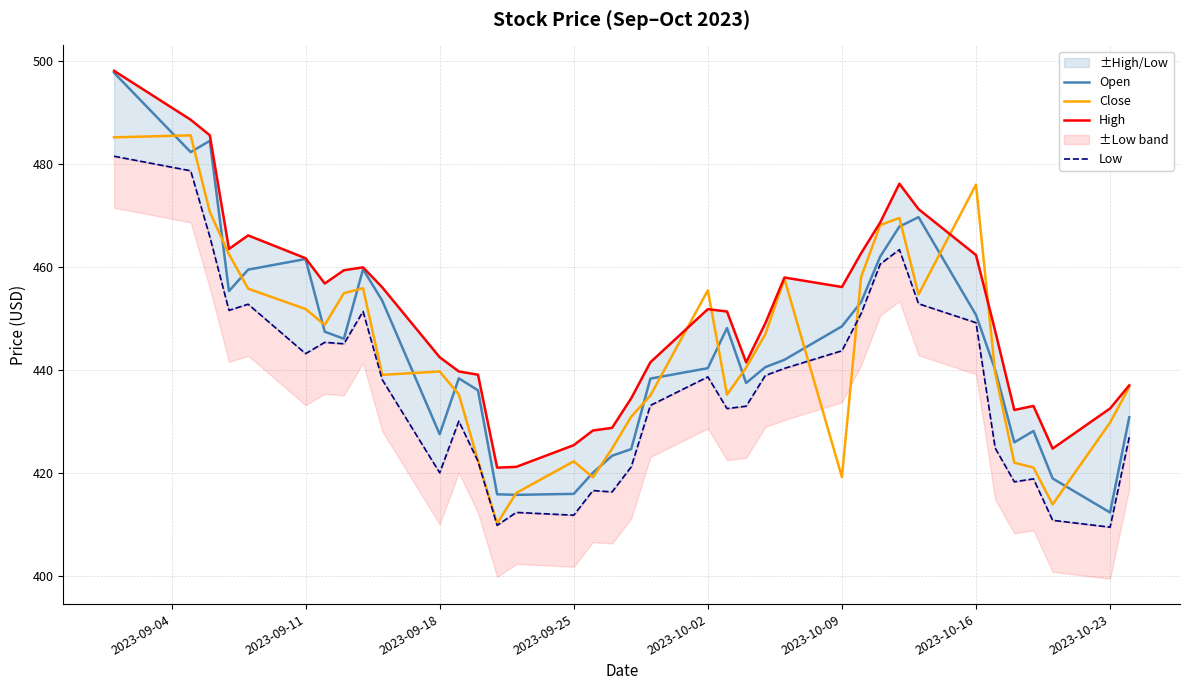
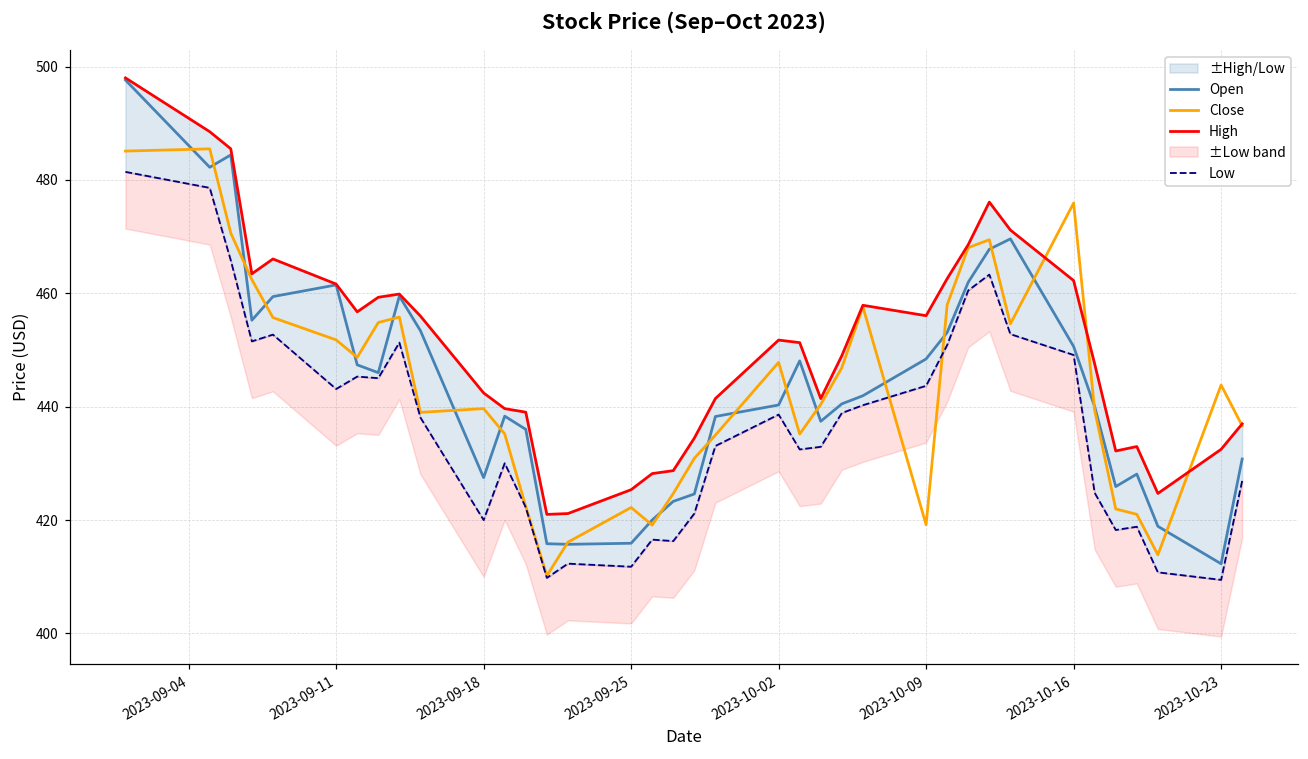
Close, 2023-10-02: 455 -> 448
Close, 2023-10-23: 430 -> 444
